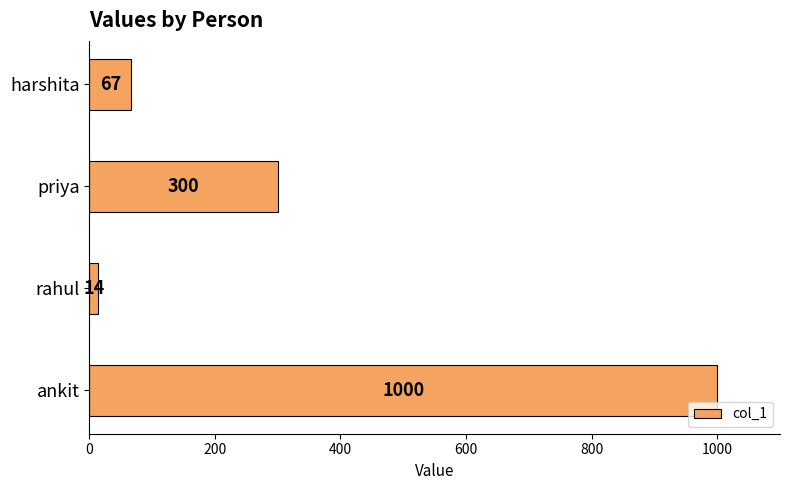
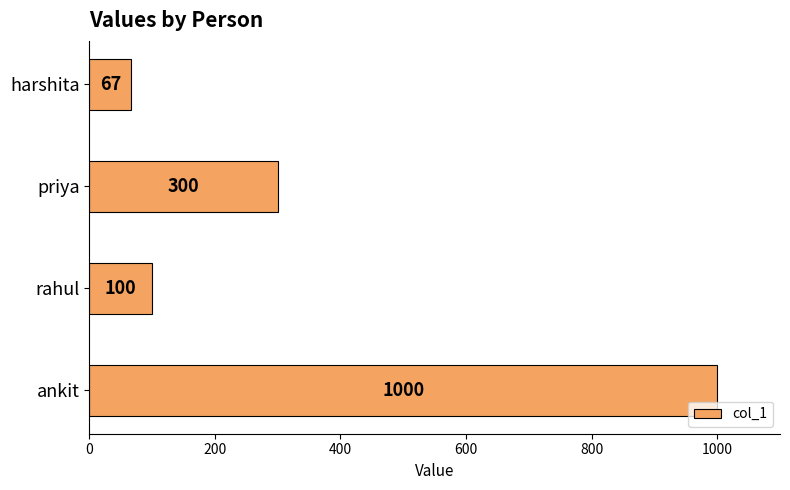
rahul: 14 -> 100
